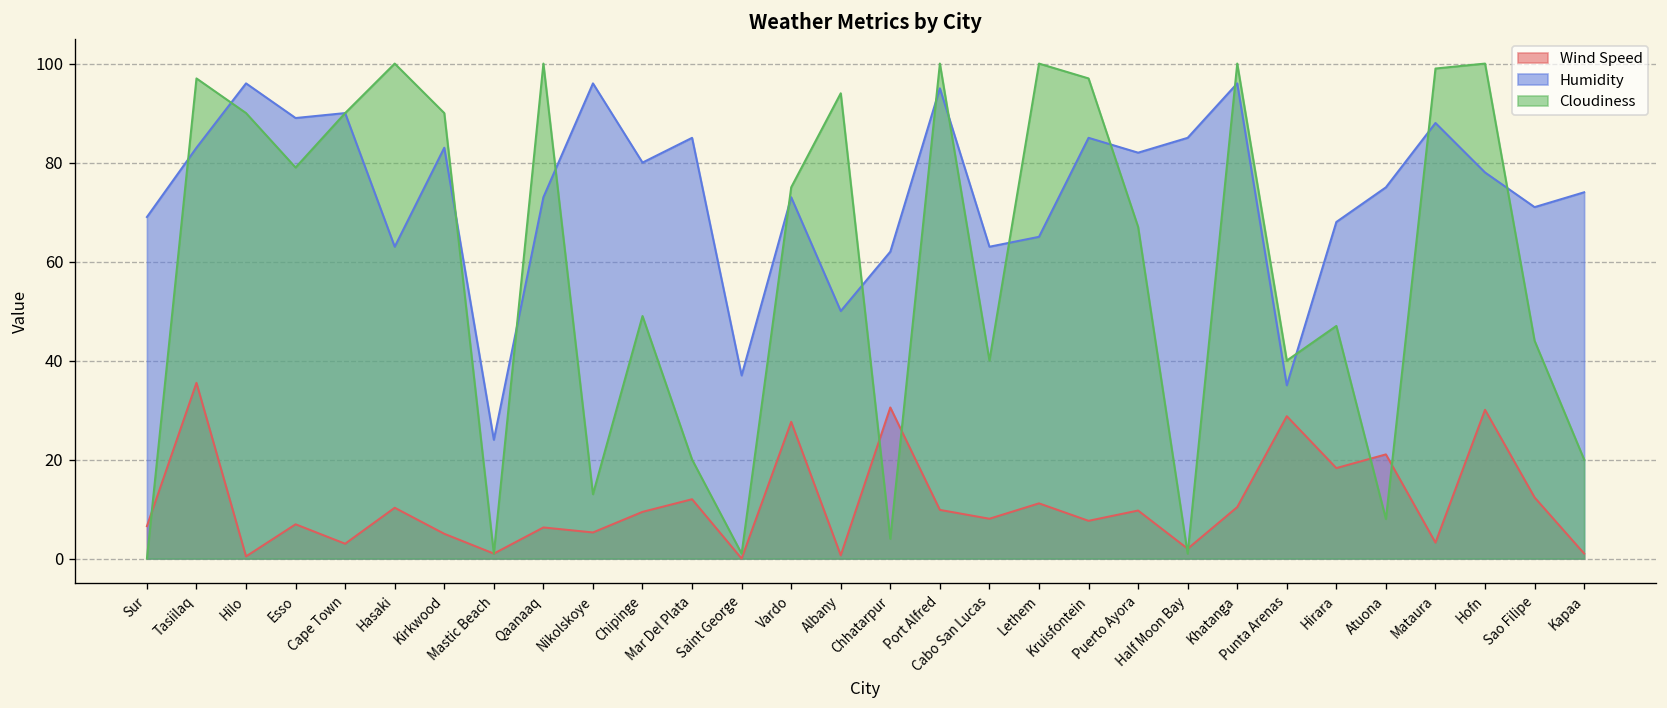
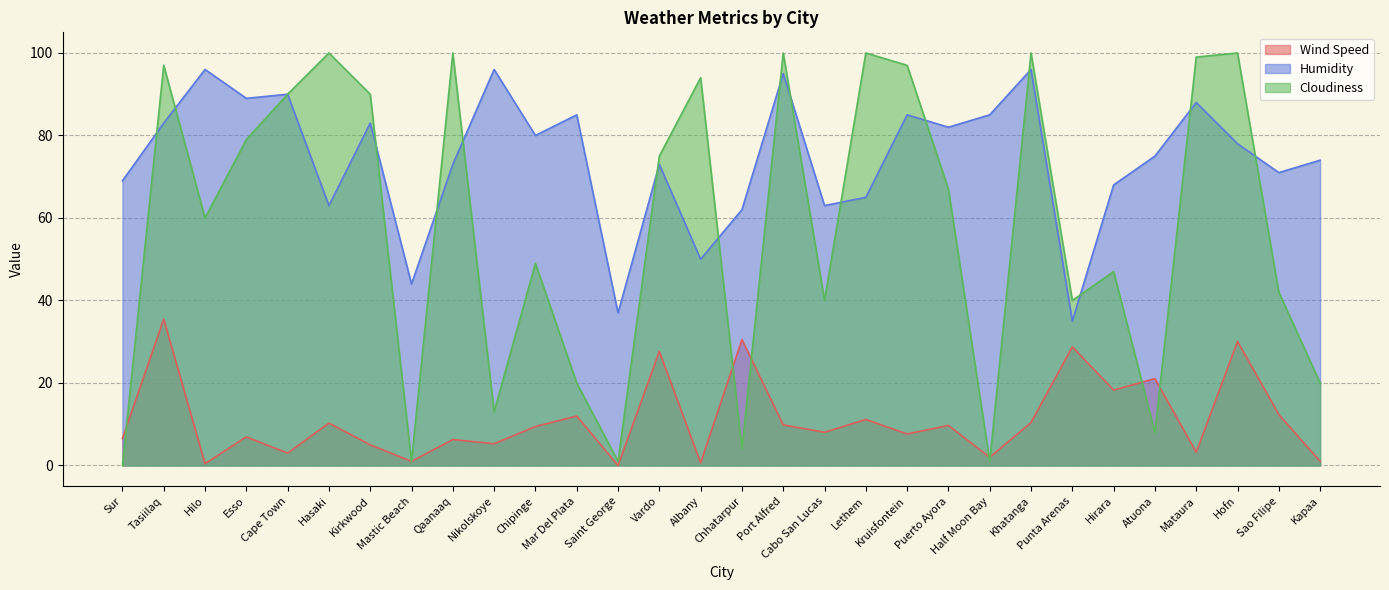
Cloudiness, Hilo: 90 -> 60
Humidity, Mastic Beach: 24 -> 44
Cloudiness, Sao Filipe: 44 -> 42
